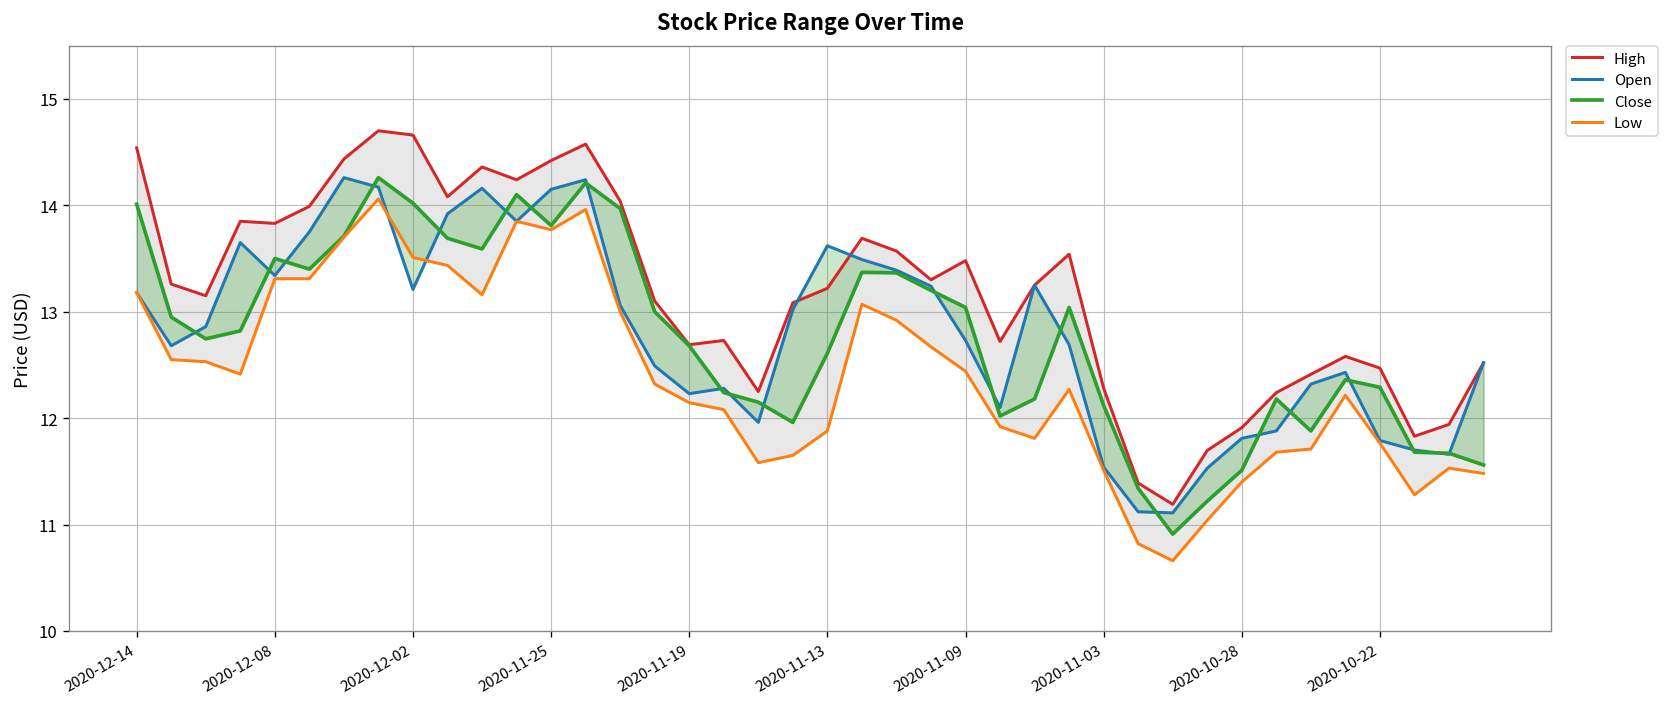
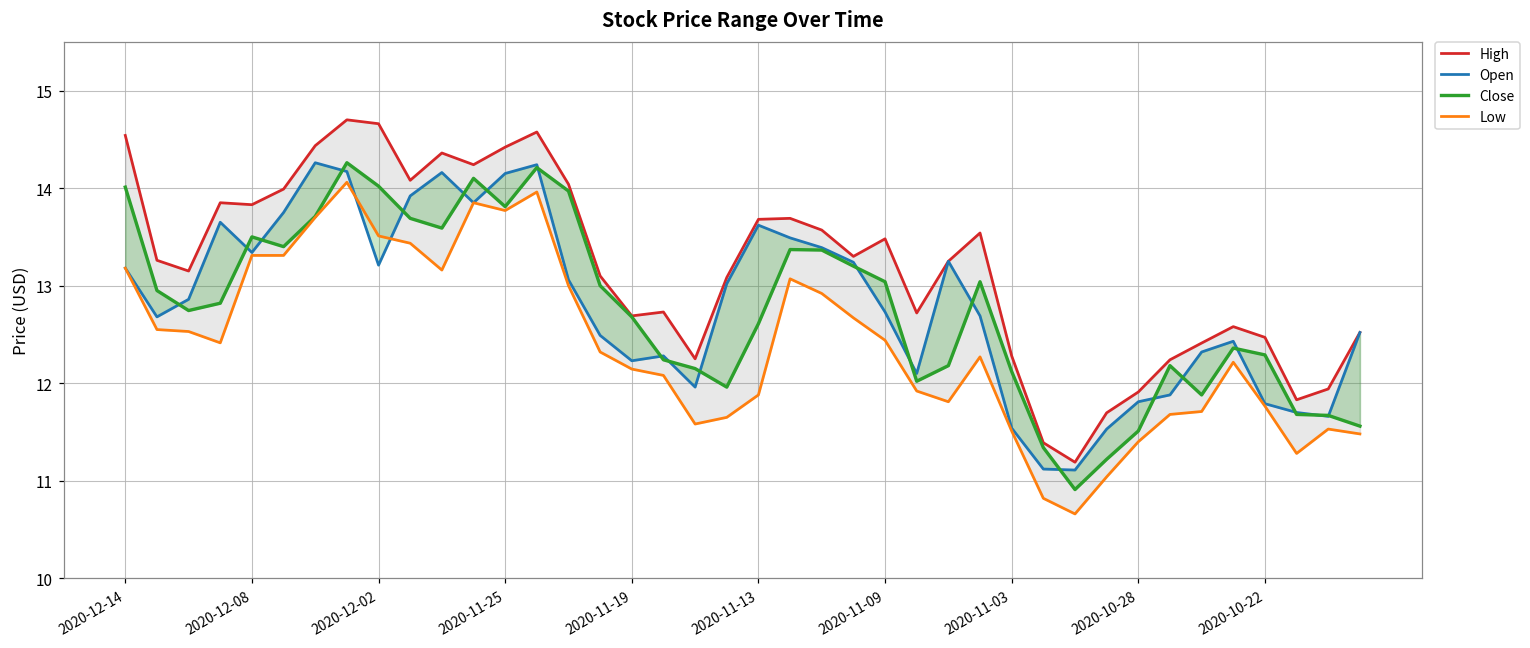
High, 2020-11-13: 13.2 -> 13.7
